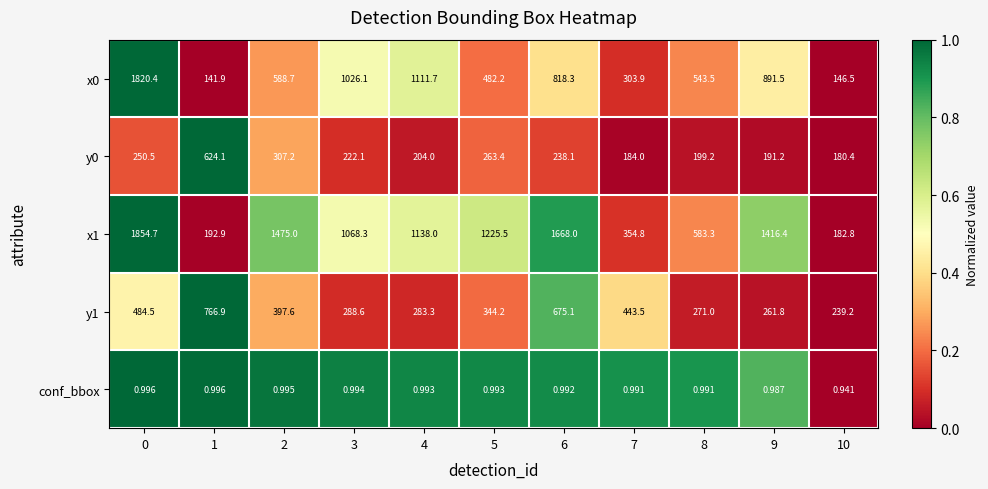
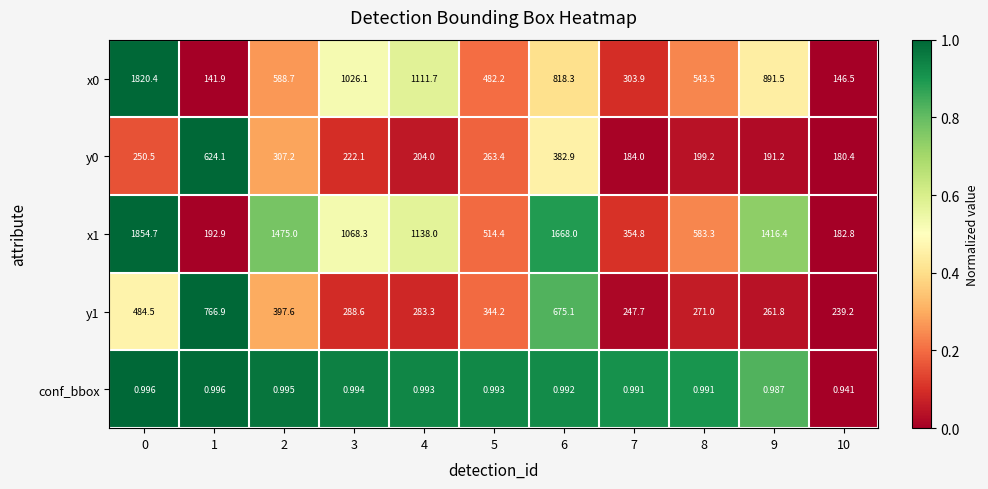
y0, 6: 238.1 -> 382.9
x1, 5: 1225.5 -> 514.4
y1, 7: 443.5 -> 247.7
